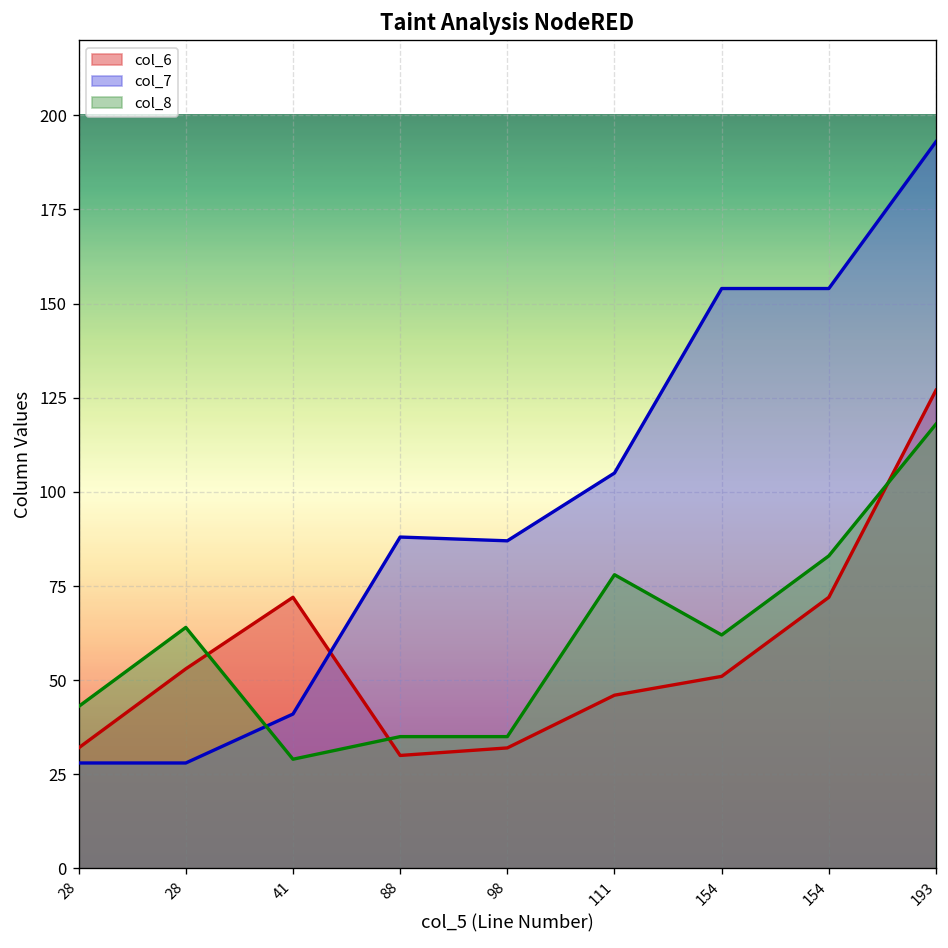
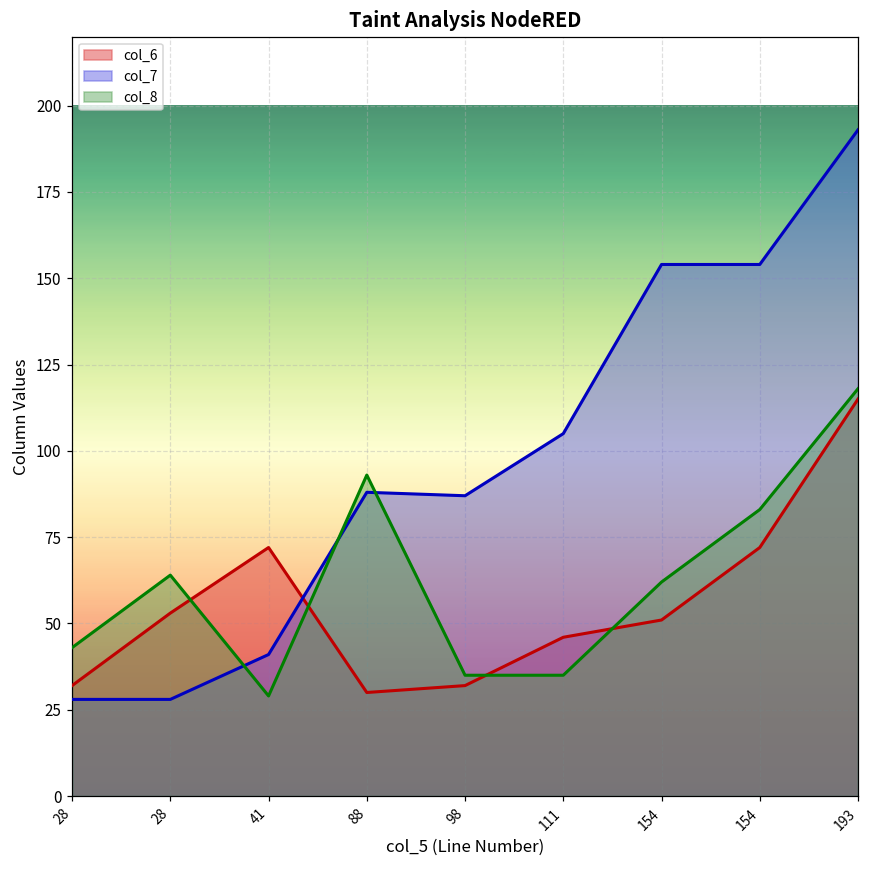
col_8, 88: 35 -> 93
col_8, 111: 78 -> 35
col_6, 193: 127 -> 115
